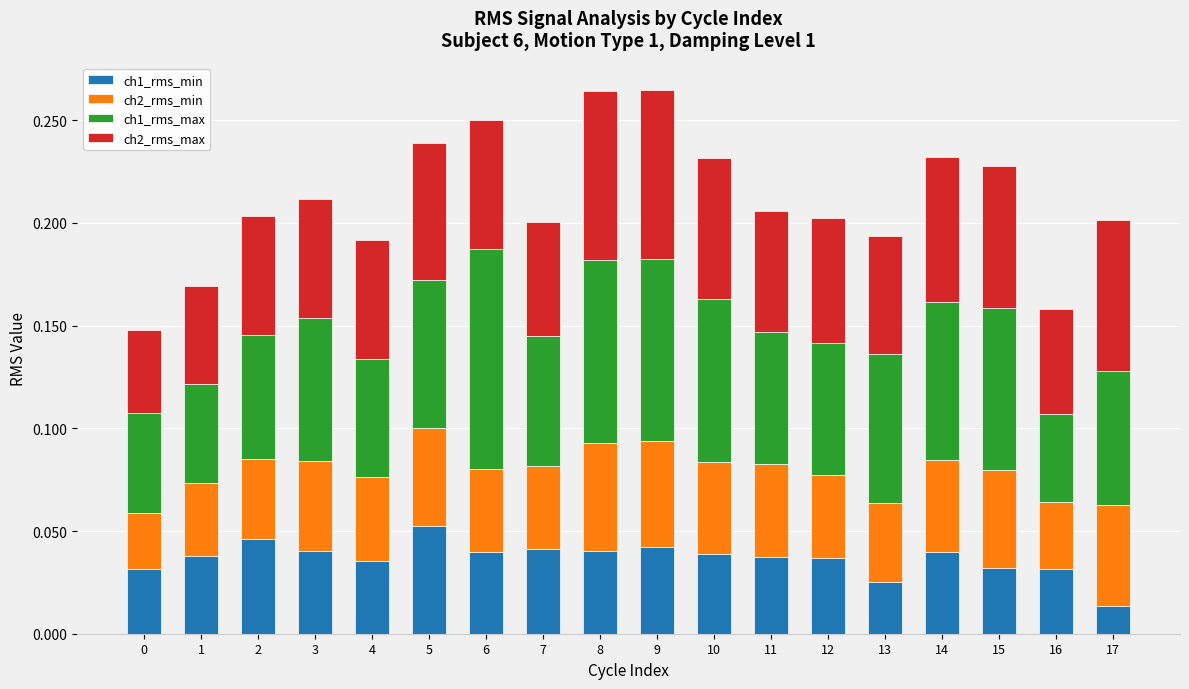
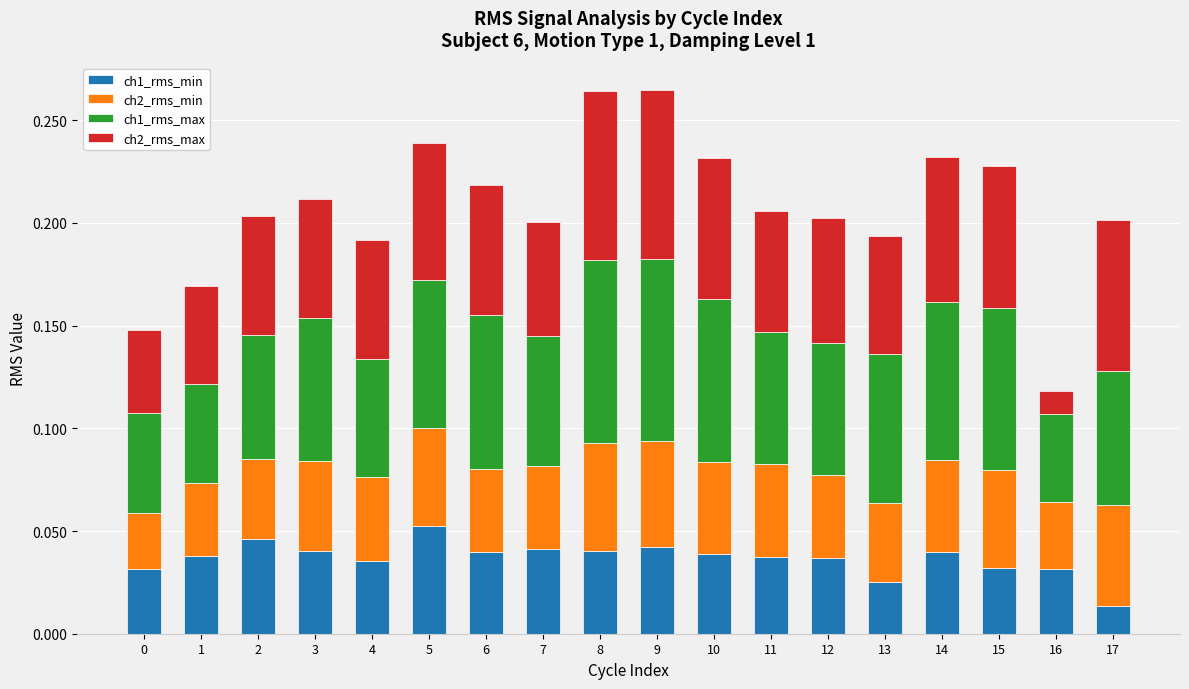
ch1_rms_max, 6: 0.107 -> 0.075
ch2_rms_max, 16: 0.051 -> 0.011
